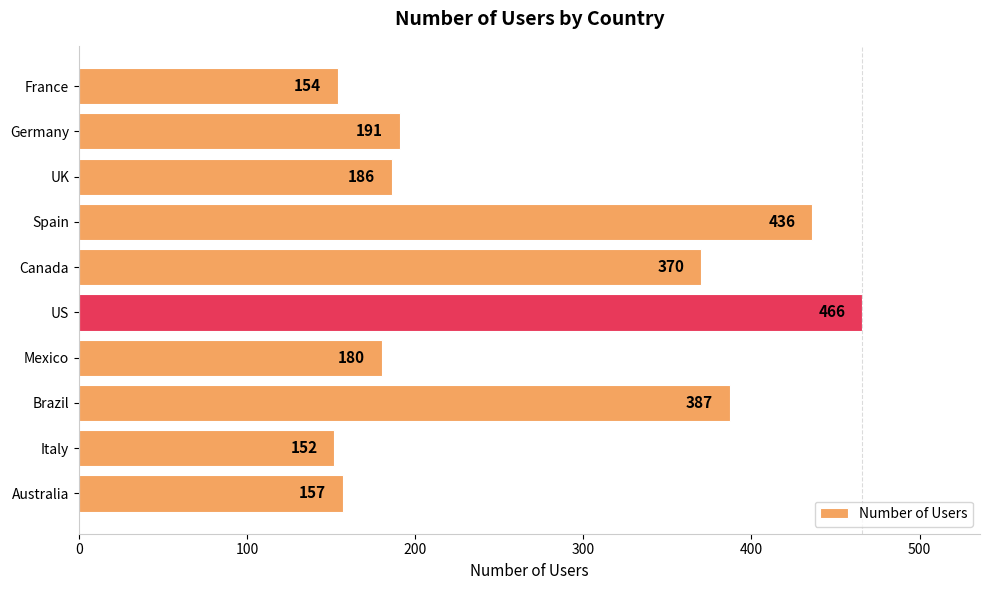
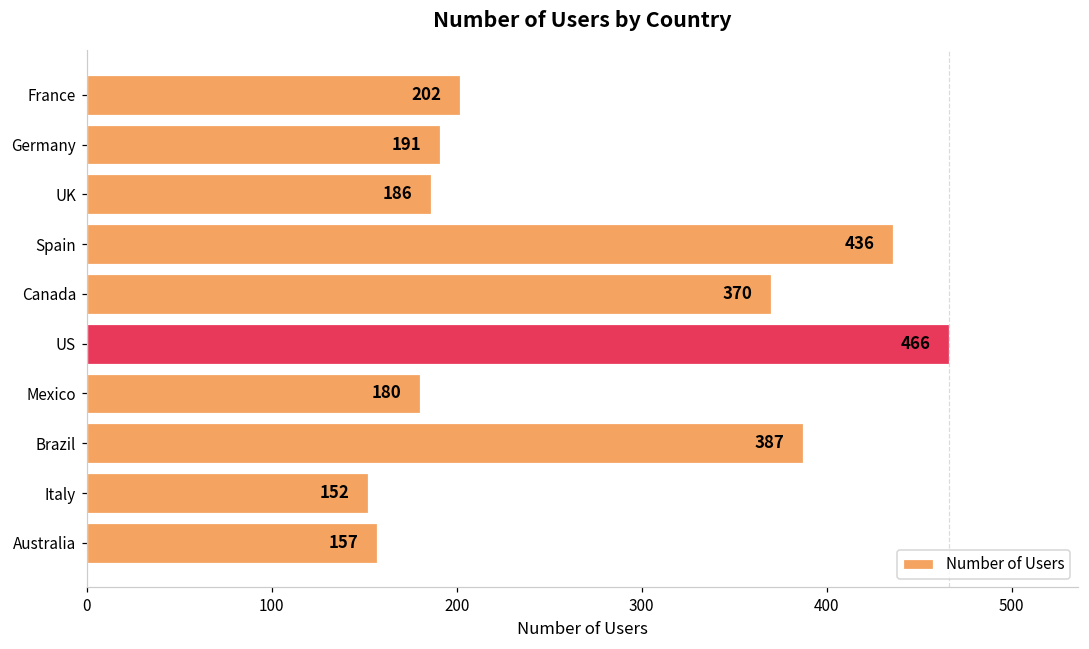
France: 154 -> 202
